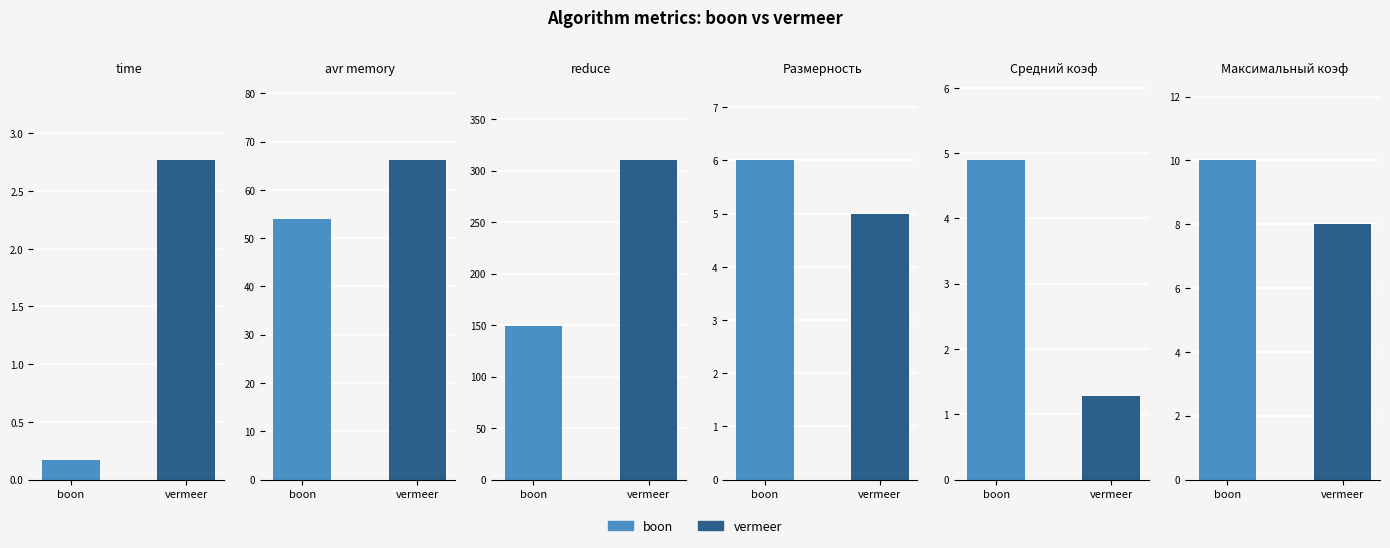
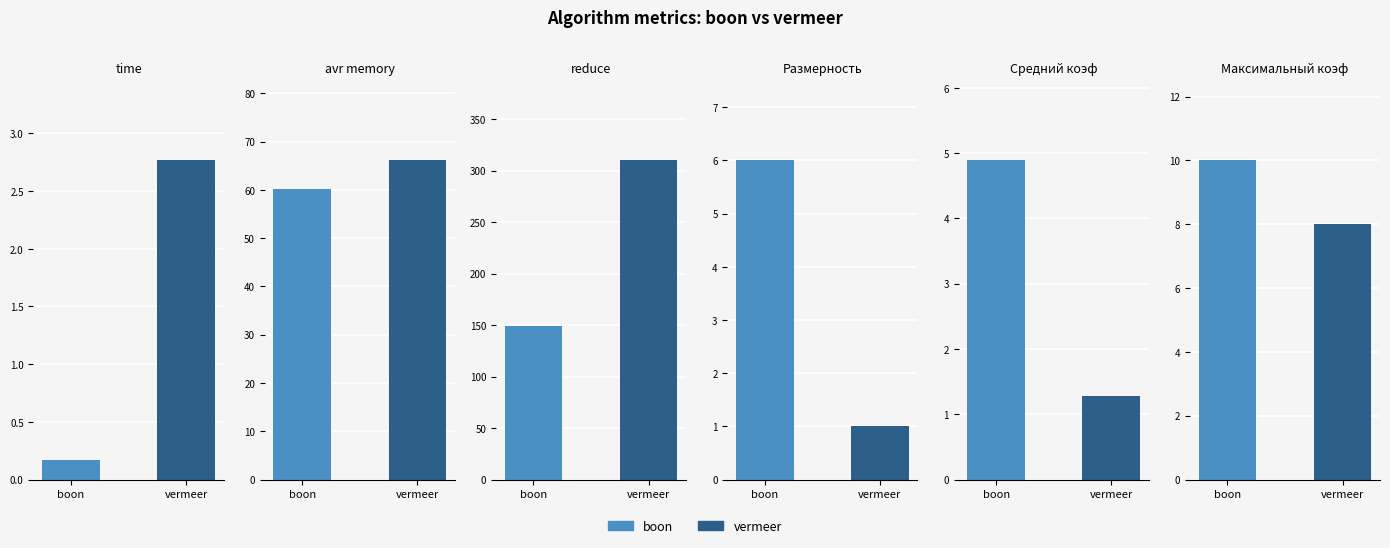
avr memory, boon: 54 -> 60
Размерность, vermeer: 5 -> 1
